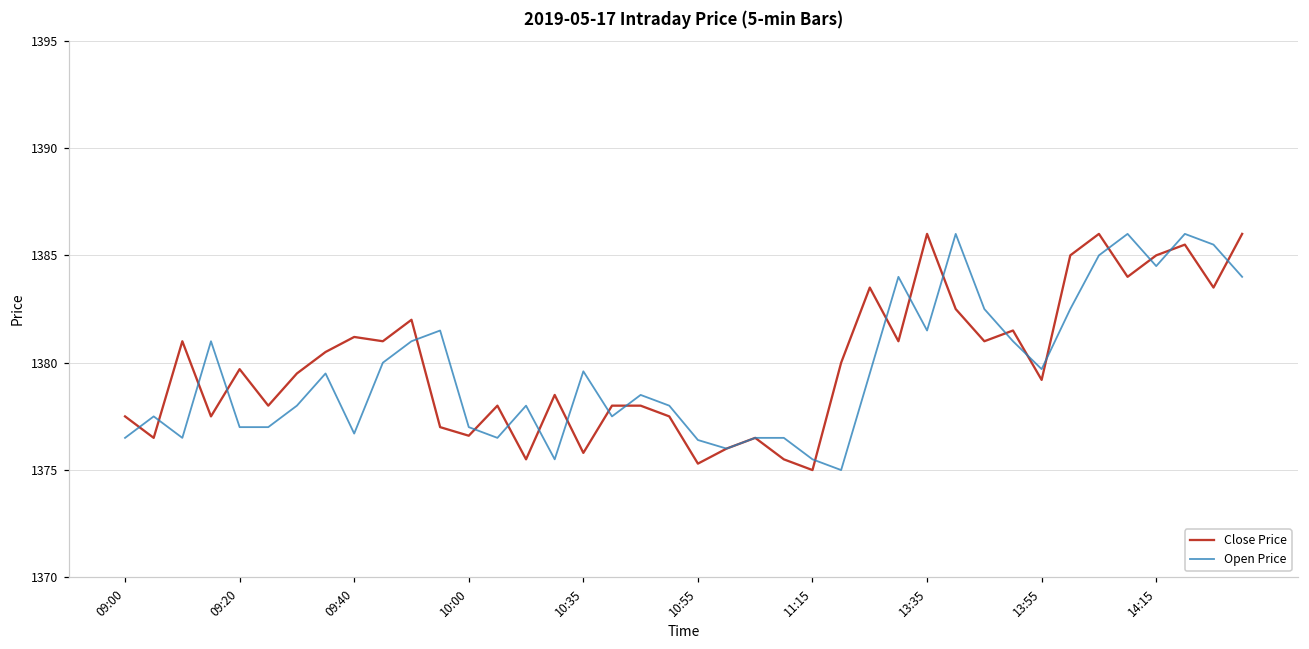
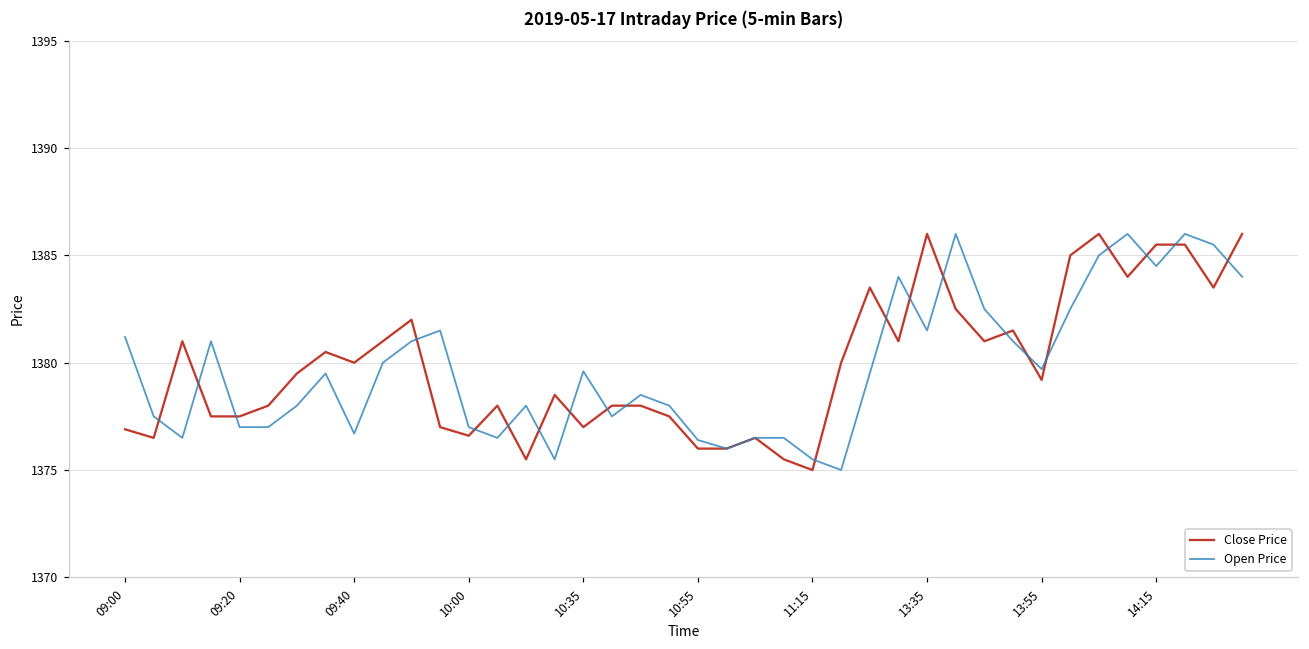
Close Price, 09:00: 1377.5 -> 1376.9
Open Price, 09:00: 1376.5 -> 1381.2
Close Price, 09:20: 1379.7 -> 1377.5
Close Price, 09:40: 1381.2 -> 1380.0
Close Price, 10:35: 1375.8 -> 1377.0
Close Price, 10:55: 1375.3 -> 1376.0
Close Price, 14:15: 1385.0 -> 1385.5
